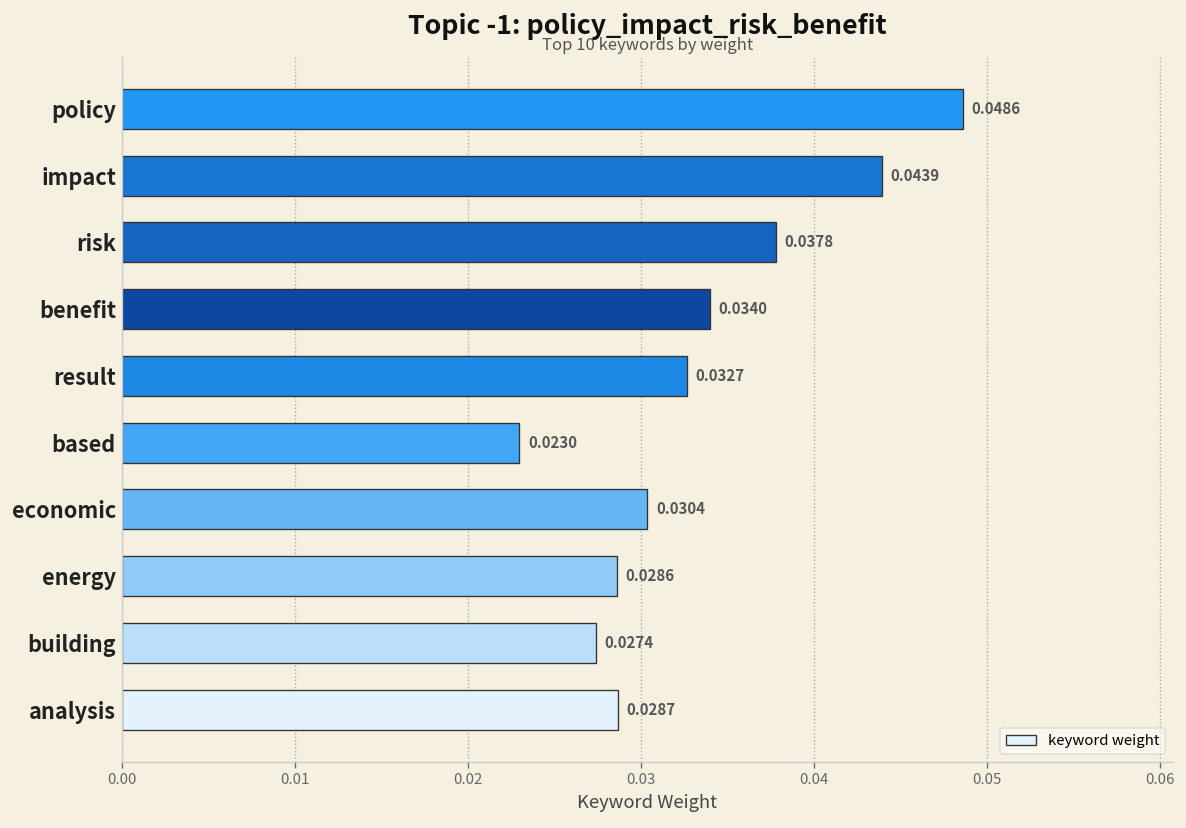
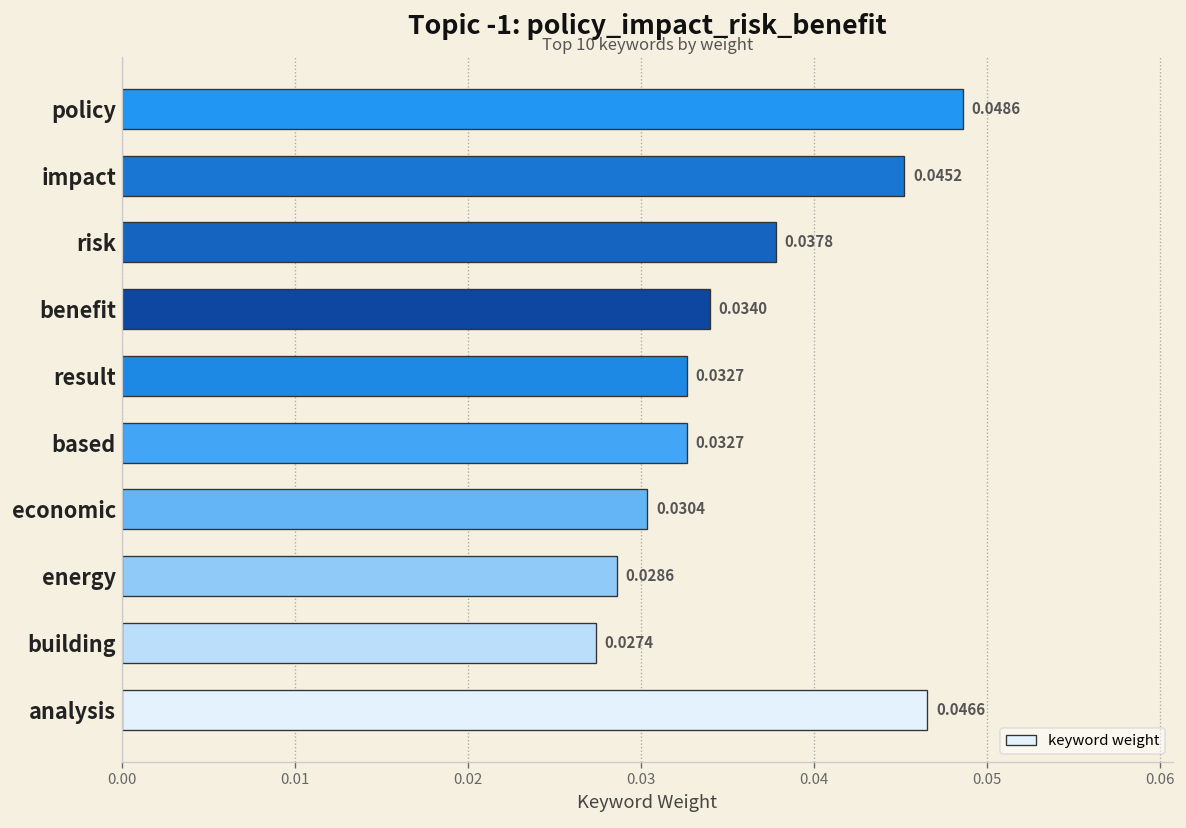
impact: 0.0439 -> 0.0452
based: 0.0230 -> 0.0327
analysis: 0.0287 -> 0.0466
